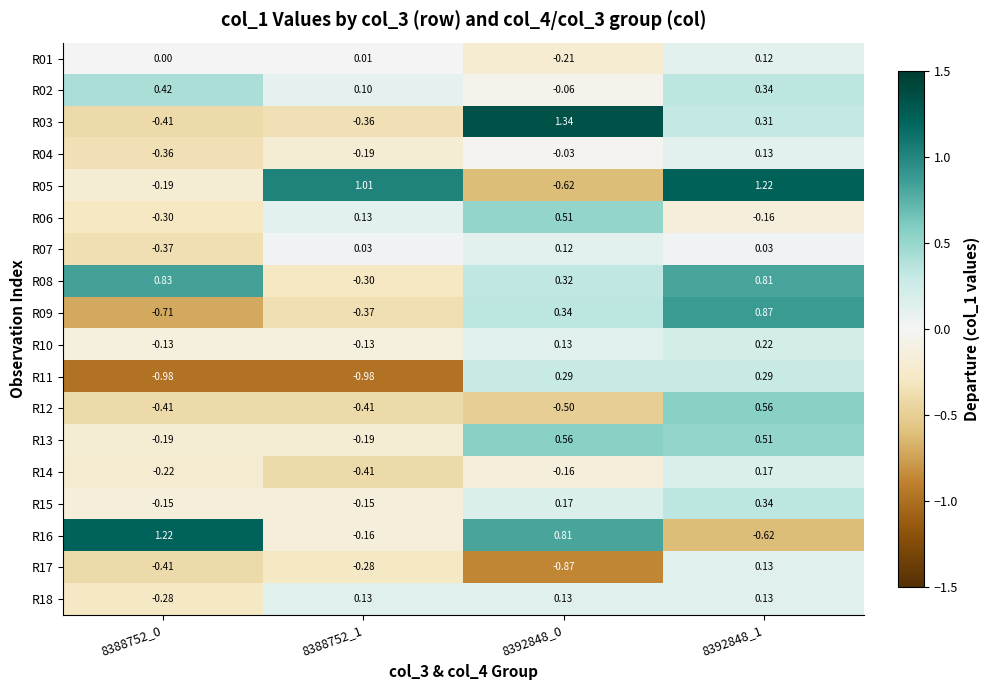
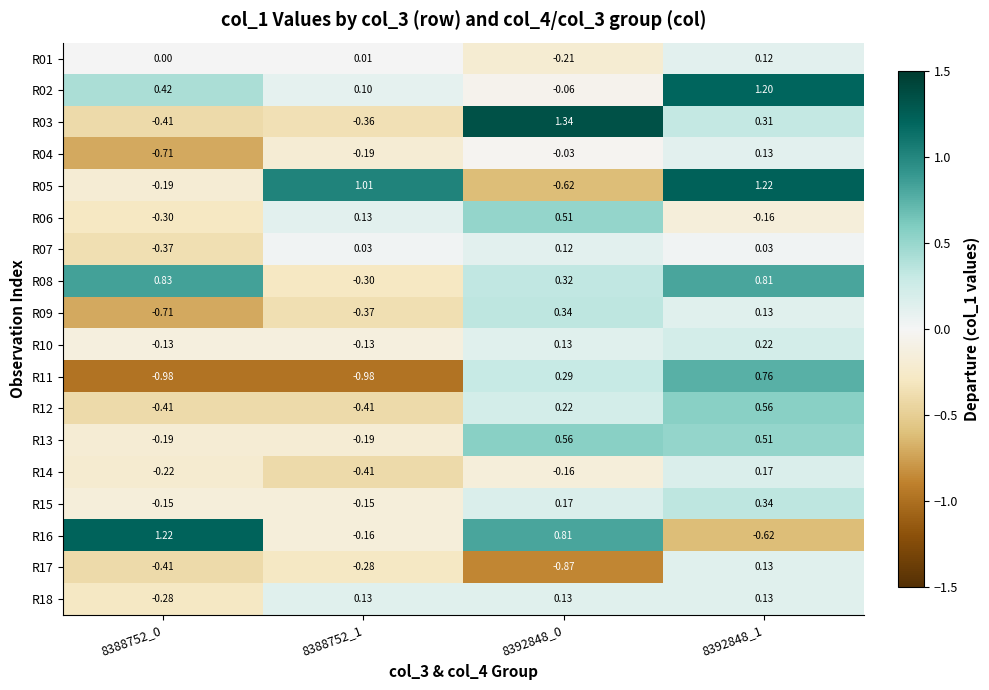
R02, 8392848_1: 0.34 -> 1.20
R04, 8388752_0: -0.36 -> -0.71
R09, 8392848_1: 0.87 -> 0.13
R11, 8392848_1: 0.29 -> 0.76
R12, 8392848_0: -0.50 -> 0.22
